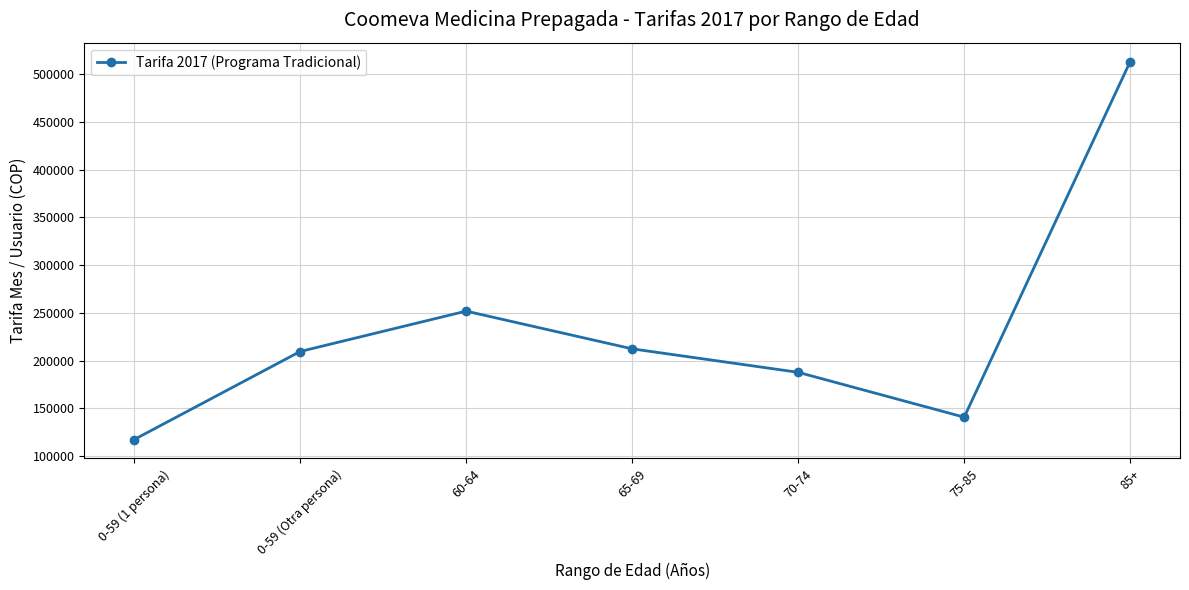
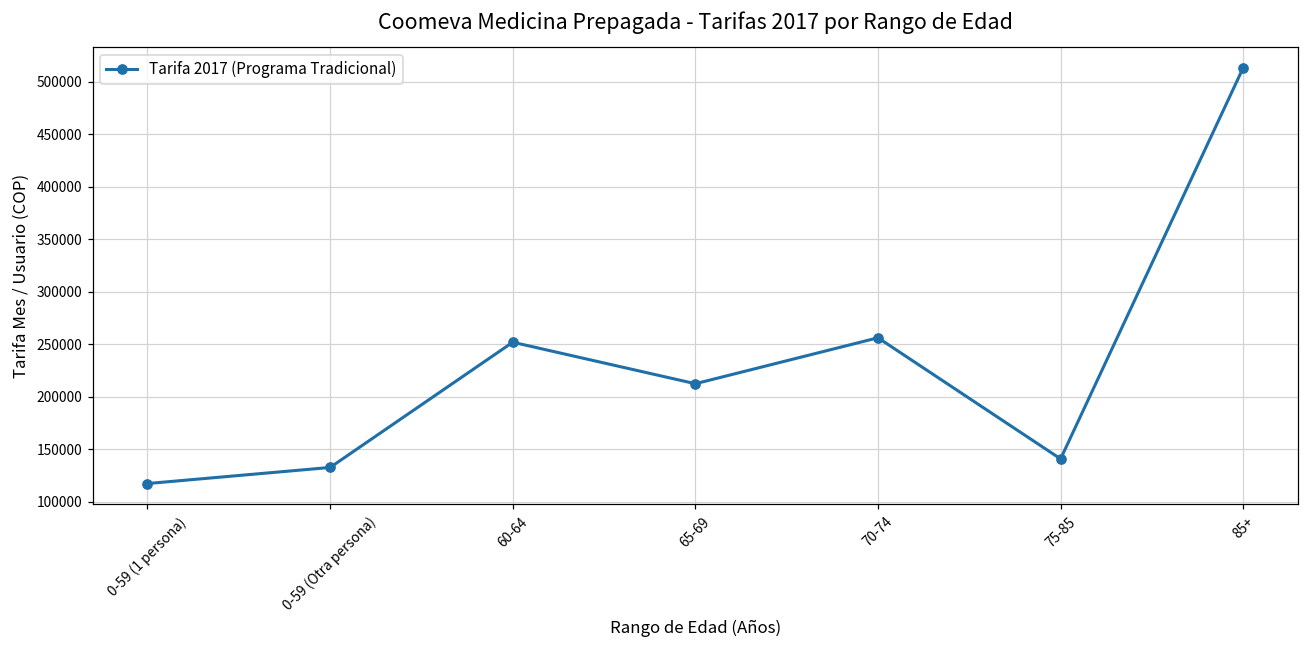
0-59 (Otra persona): 210000 -> 130000
70-74: 190000 -> 260000
